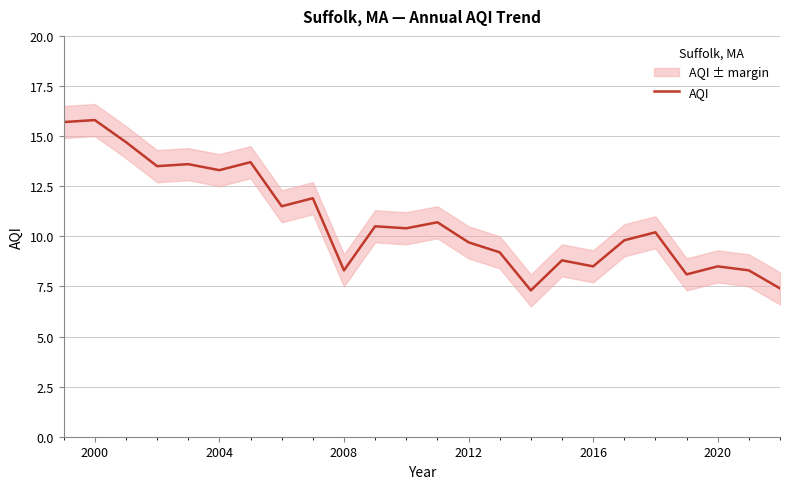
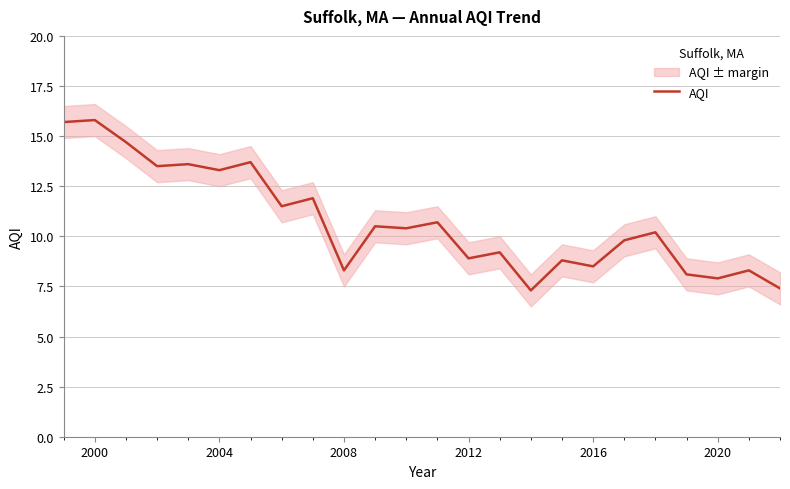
AQI, 2012: 9.7 -> 8.9
AQI, 2020: 8.5 -> 7.9
